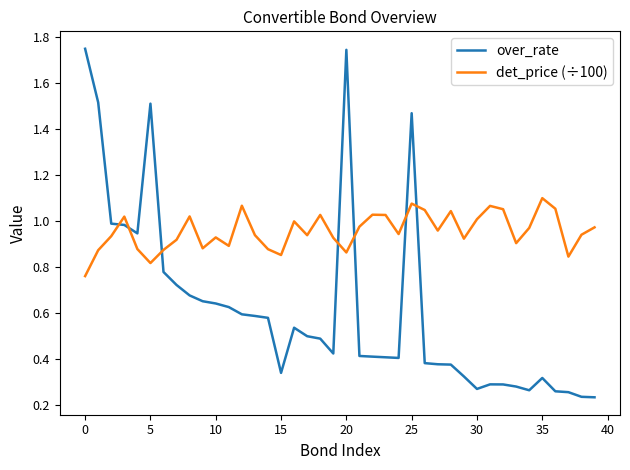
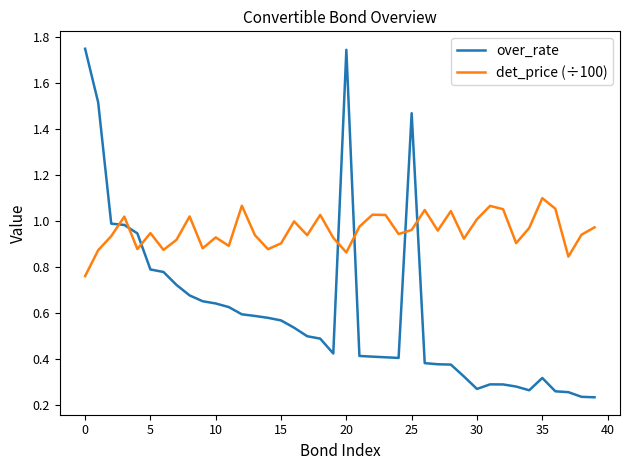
over_rate, 5: 1.51 -> 0.79
det_price (÷100), 5: 0.82 -> 0.95
over_rate, 15: 0.34 -> 0.57
det_price (÷100), 15: 0.85 -> 0.90
det_price (÷100), 25: 1.07 -> 0.96
